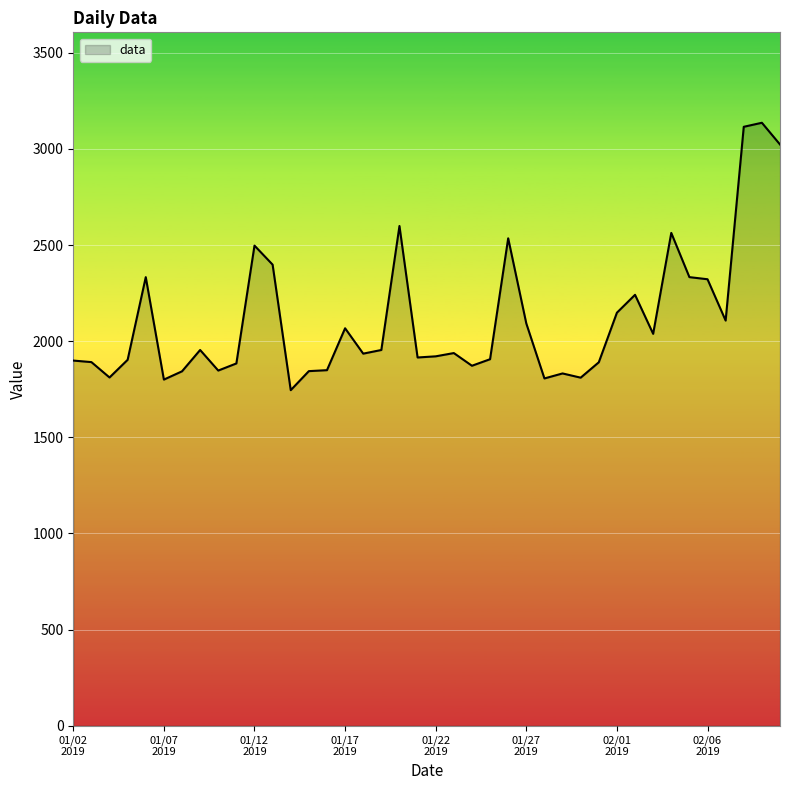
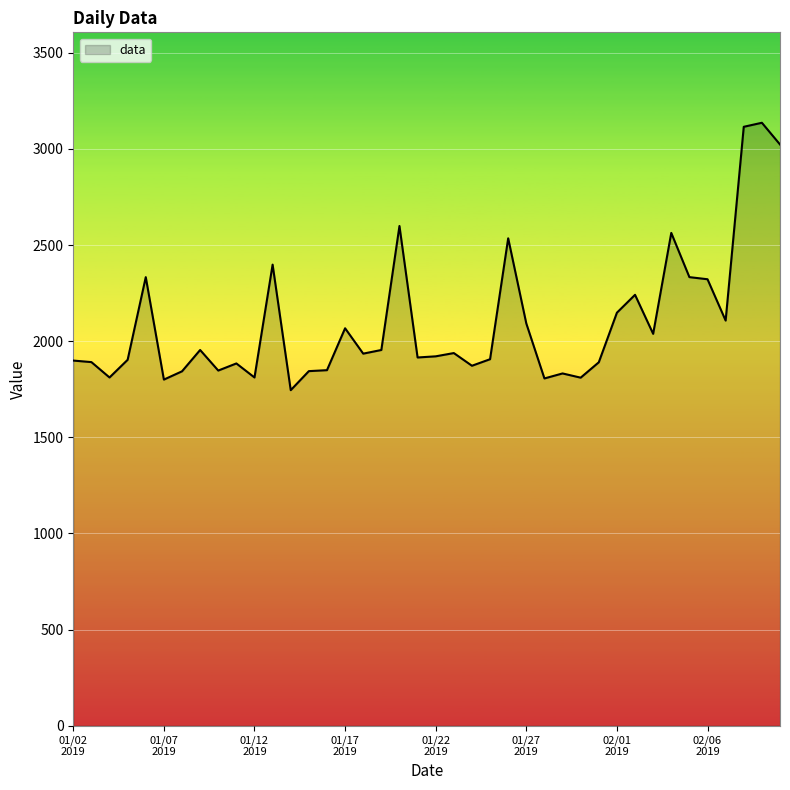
01/12 2019: 2500 -> 1810
